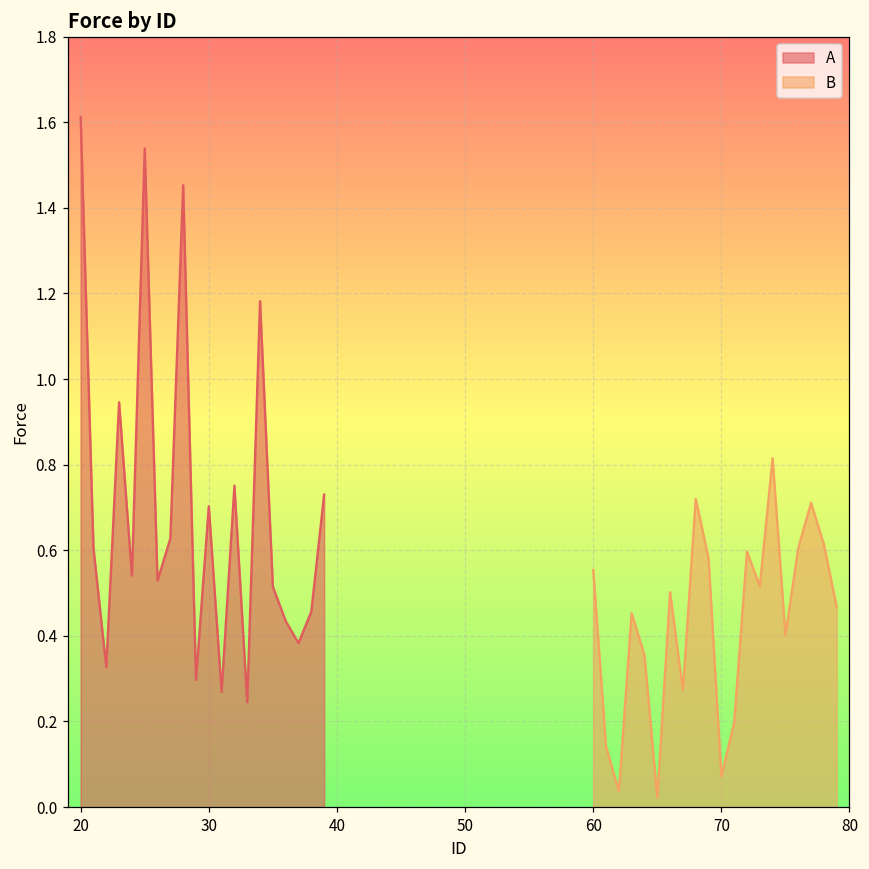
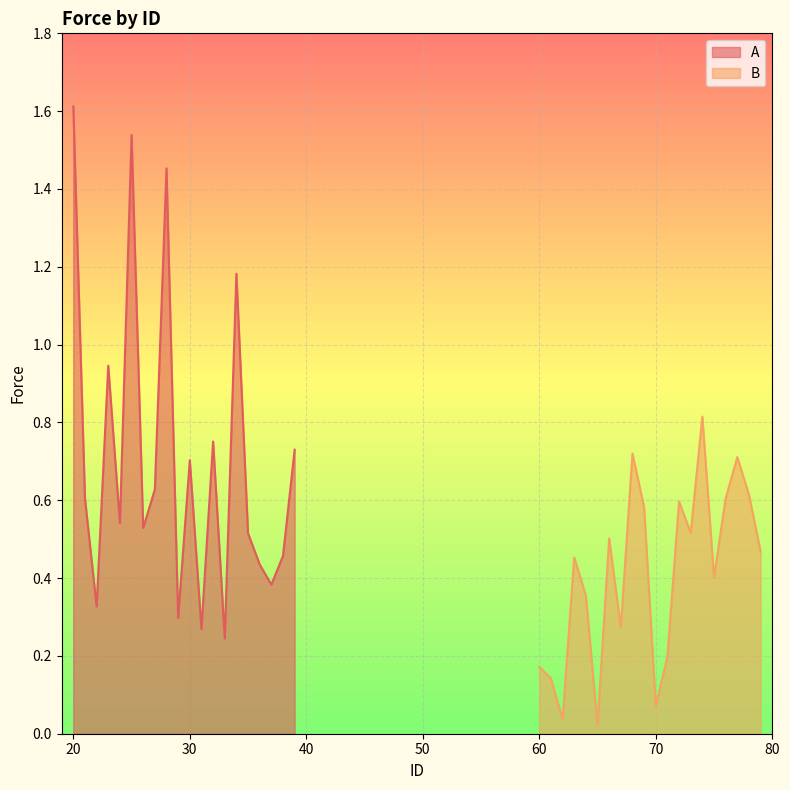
B, 60: 0.55 -> 0.17
